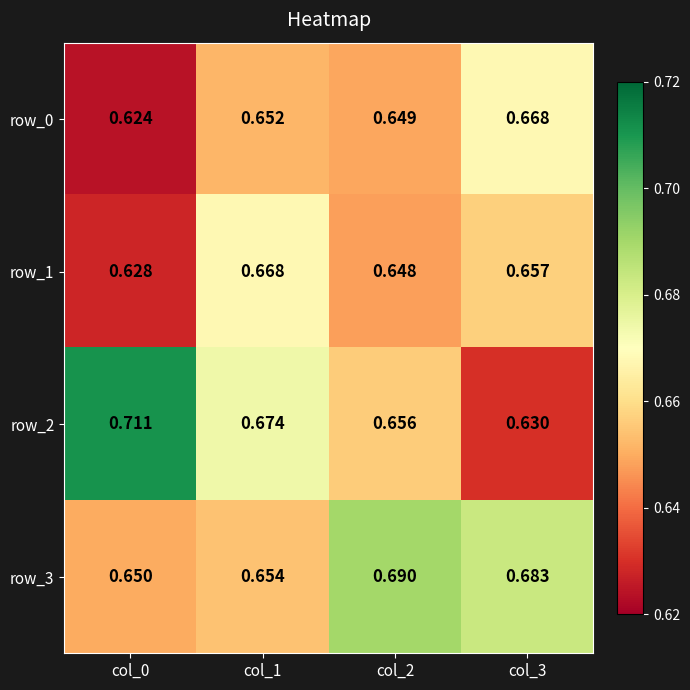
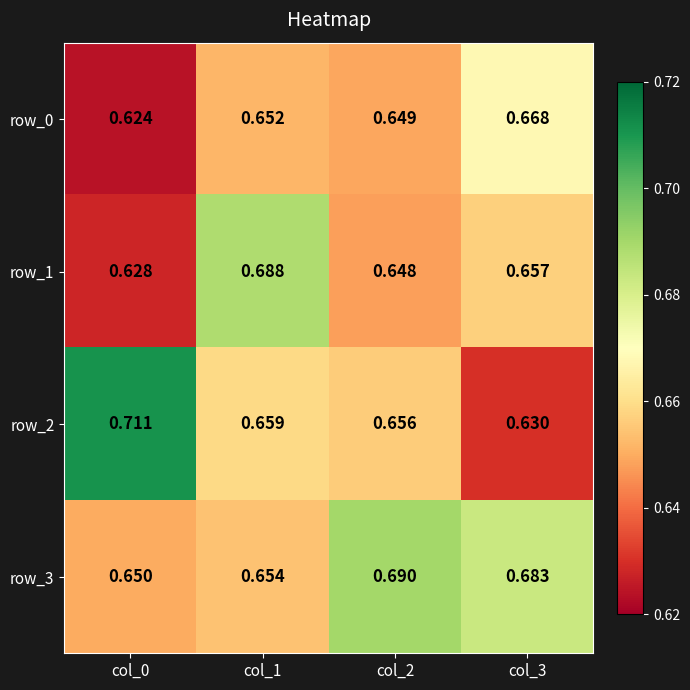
row_1, col_1: 0.668 -> 0.688
row_2, col_1: 0.674 -> 0.659
